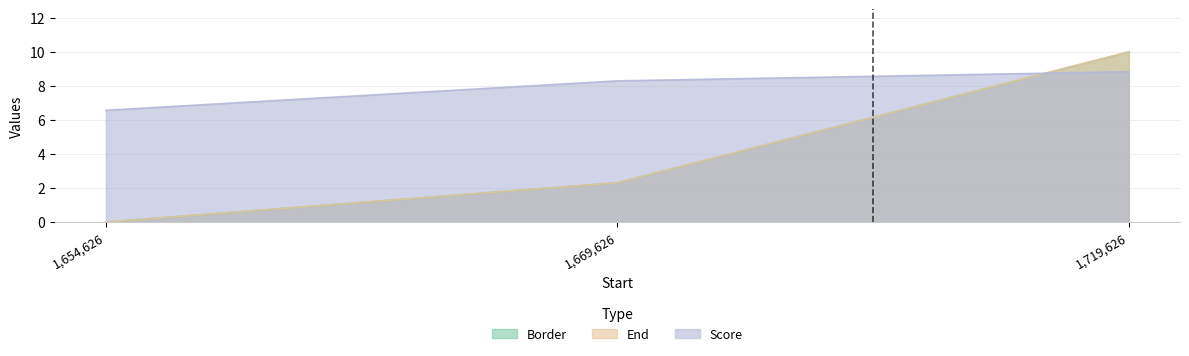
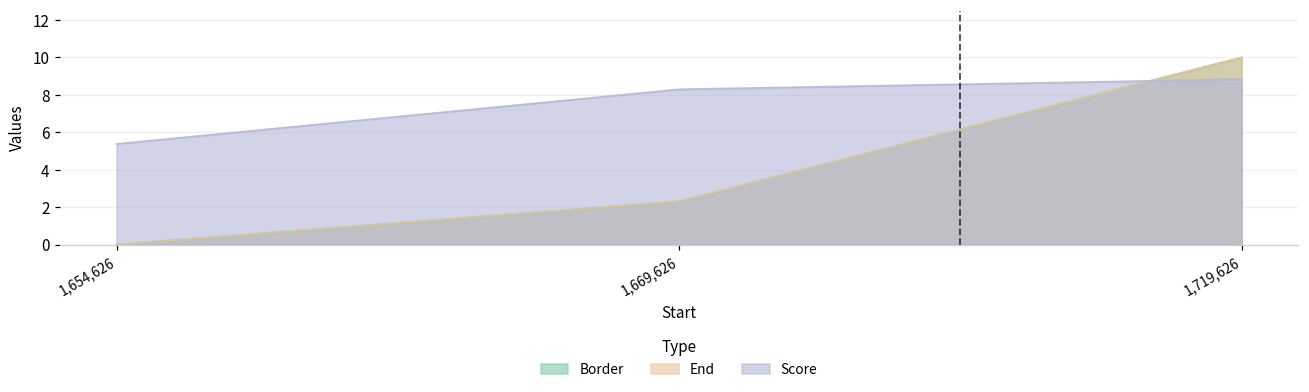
Score, 1,654,626: 6.6 -> 5.4
